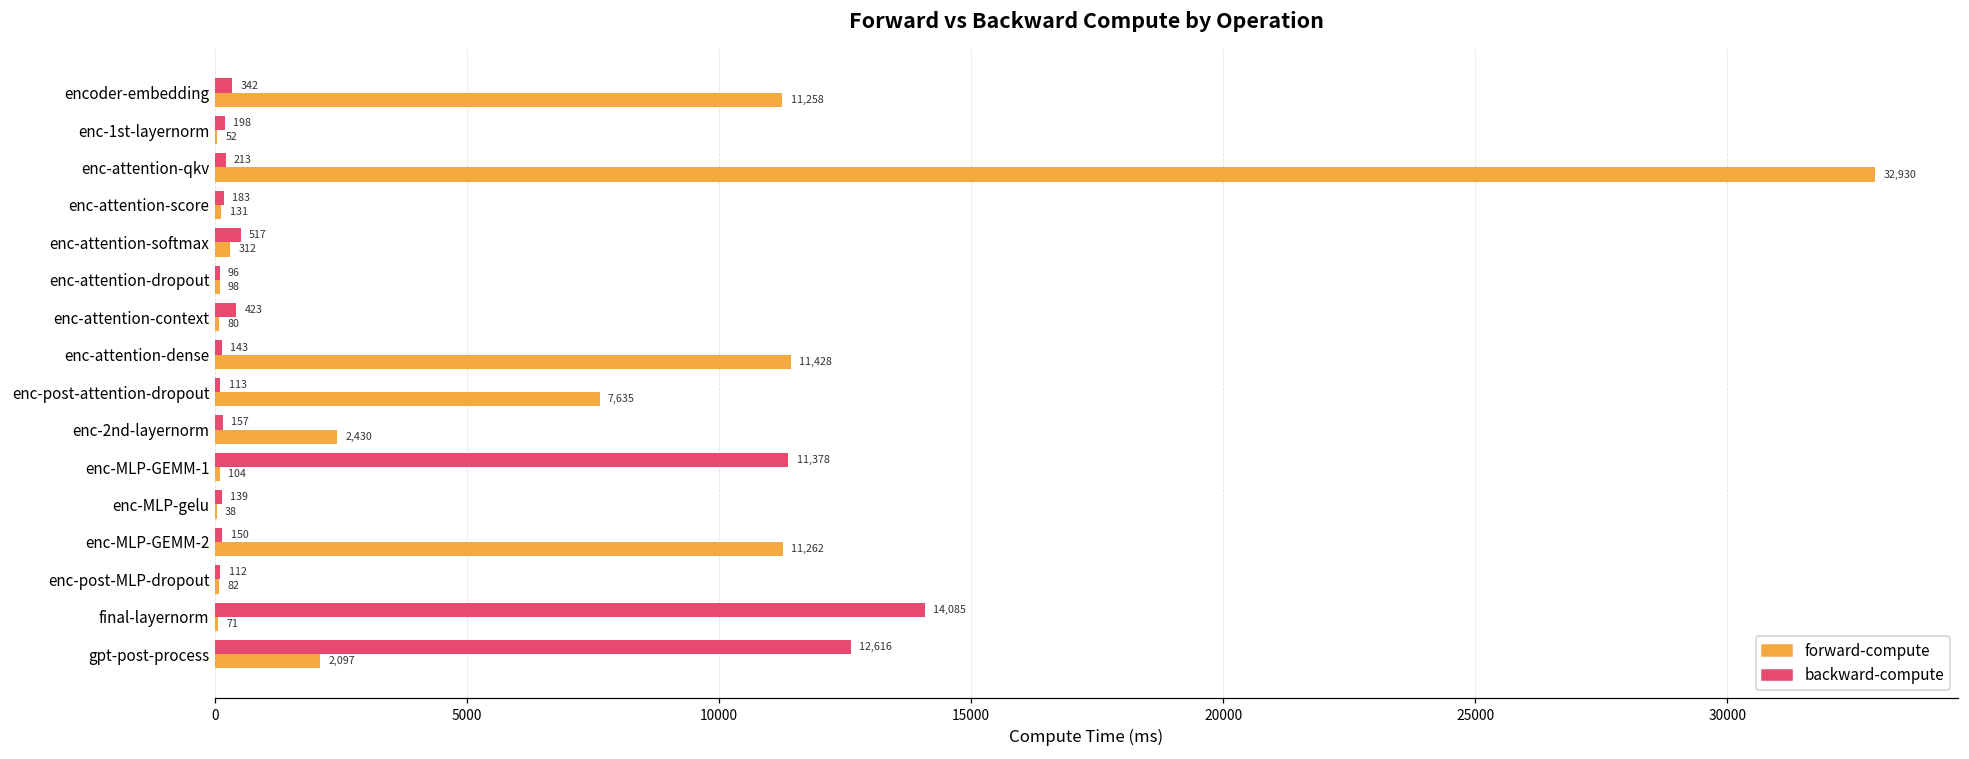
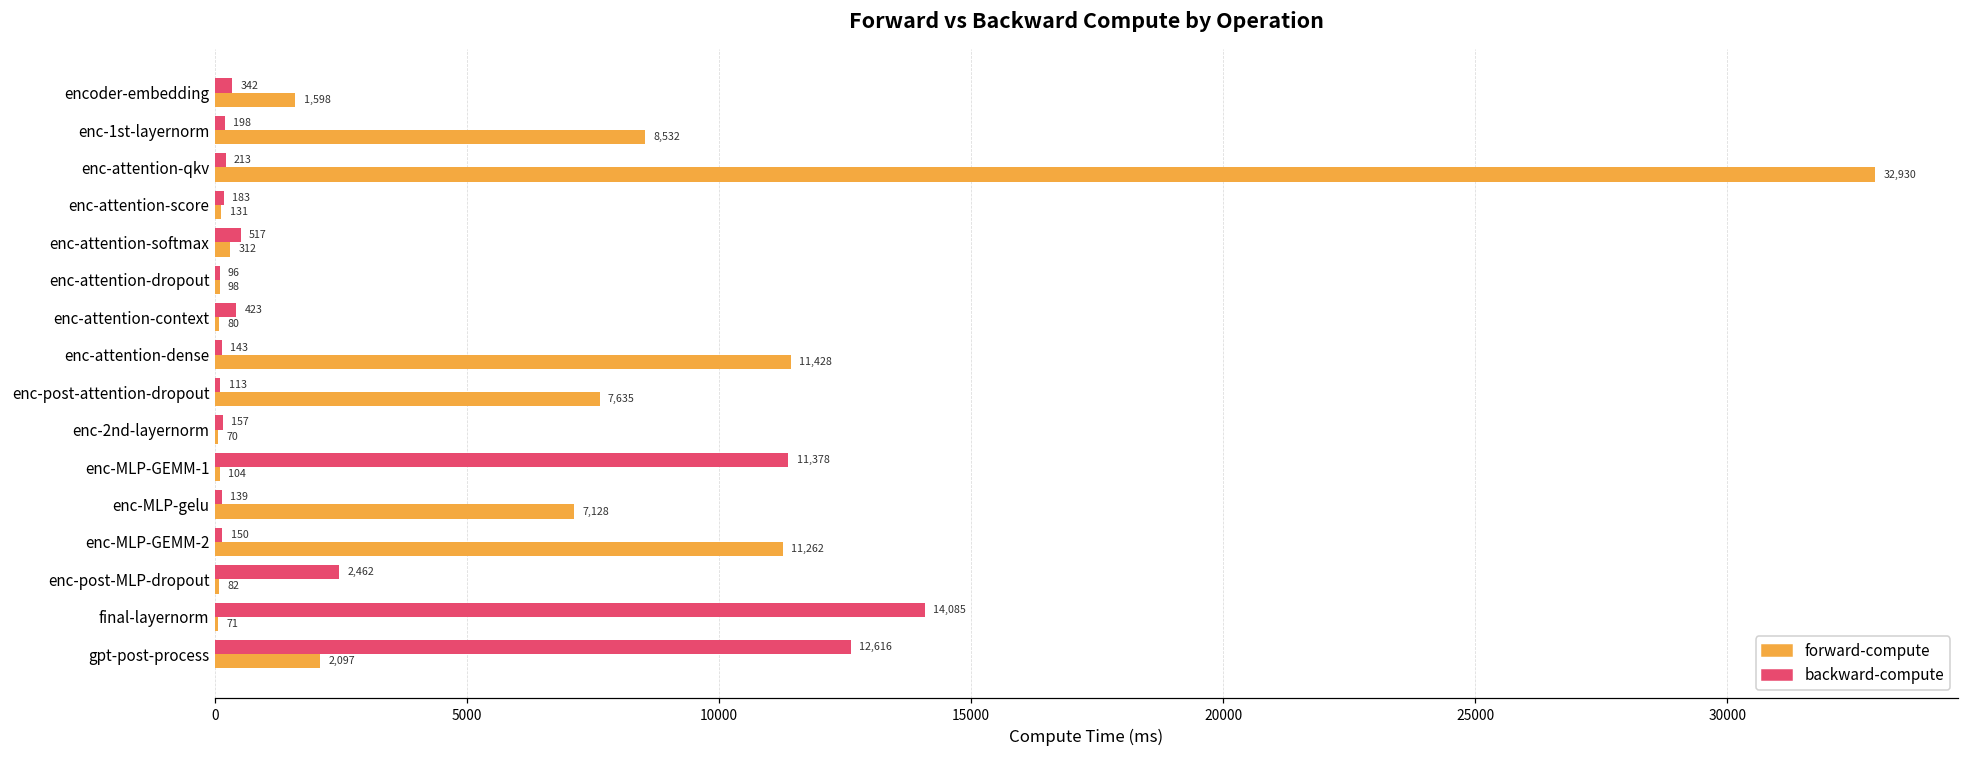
forward-compute, encoder-embedding: 11,258 -> 1,598
forward-compute, enc-1st-layernorm: 52 -> 8,532
forward-compute, enc-2nd-layernorm: 2,430 -> 70
forward-compute, enc-MLP-gelu: 38 -> 7,128
backward-compute, enc-post-MLP-dropout: 112 -> 2,462
